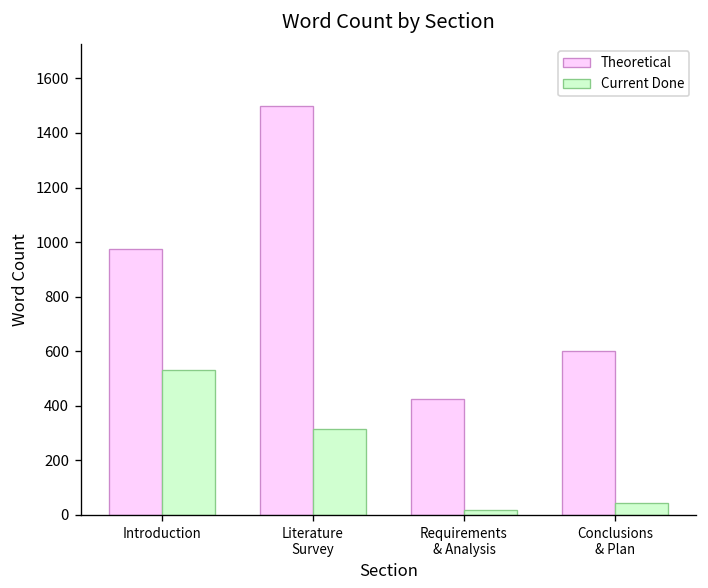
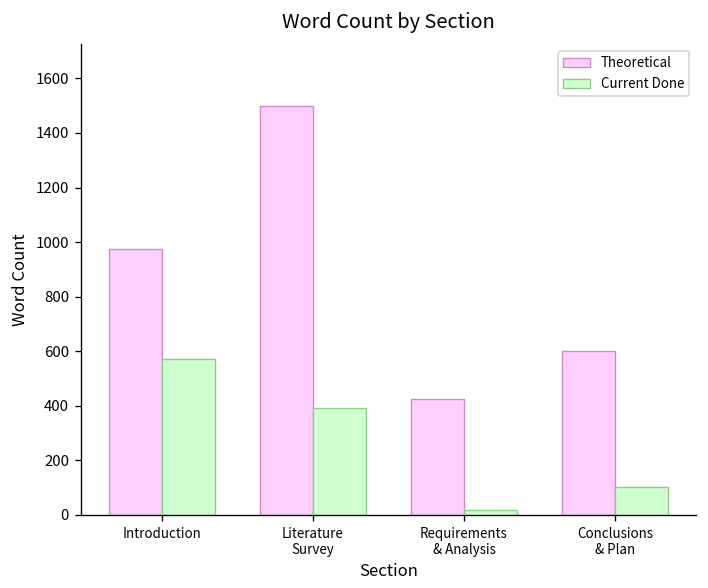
Current Done, Introduction: 530 -> 570
Current Done, Literature Survey: 320 -> 390
Current Done, Conclusions & Plan: 40 -> 100
